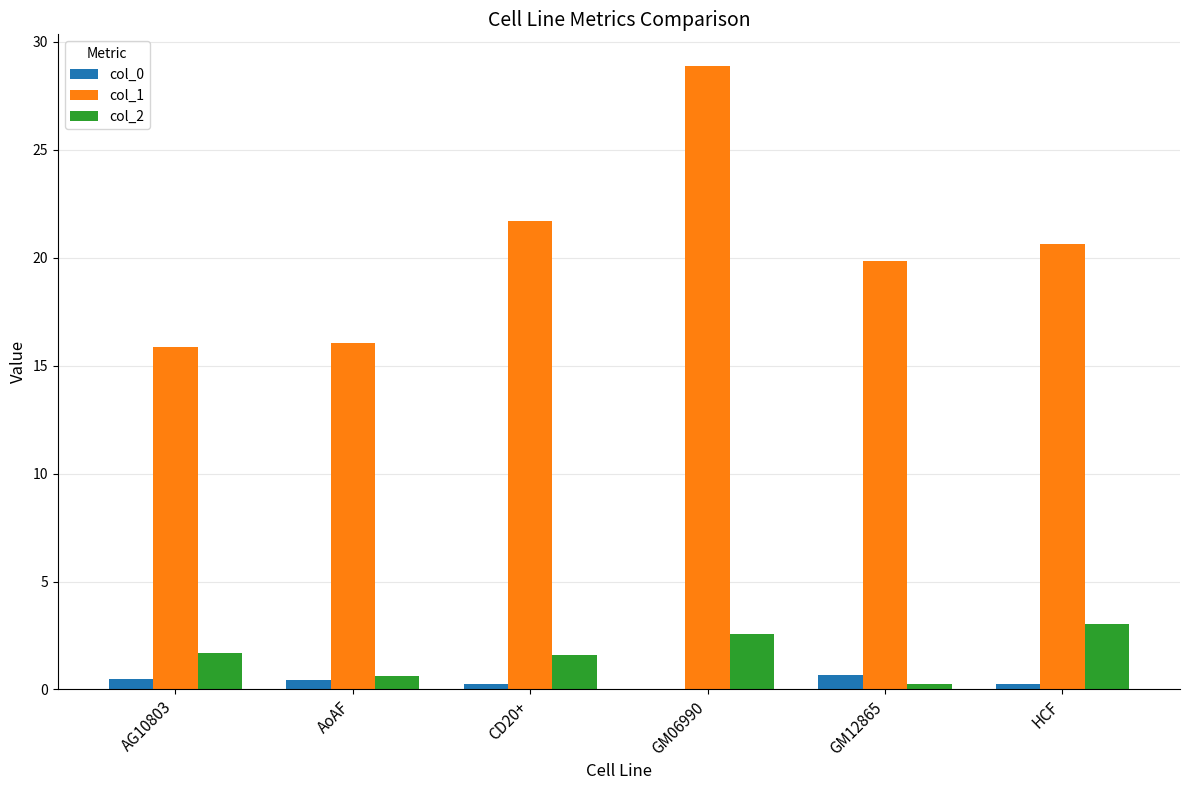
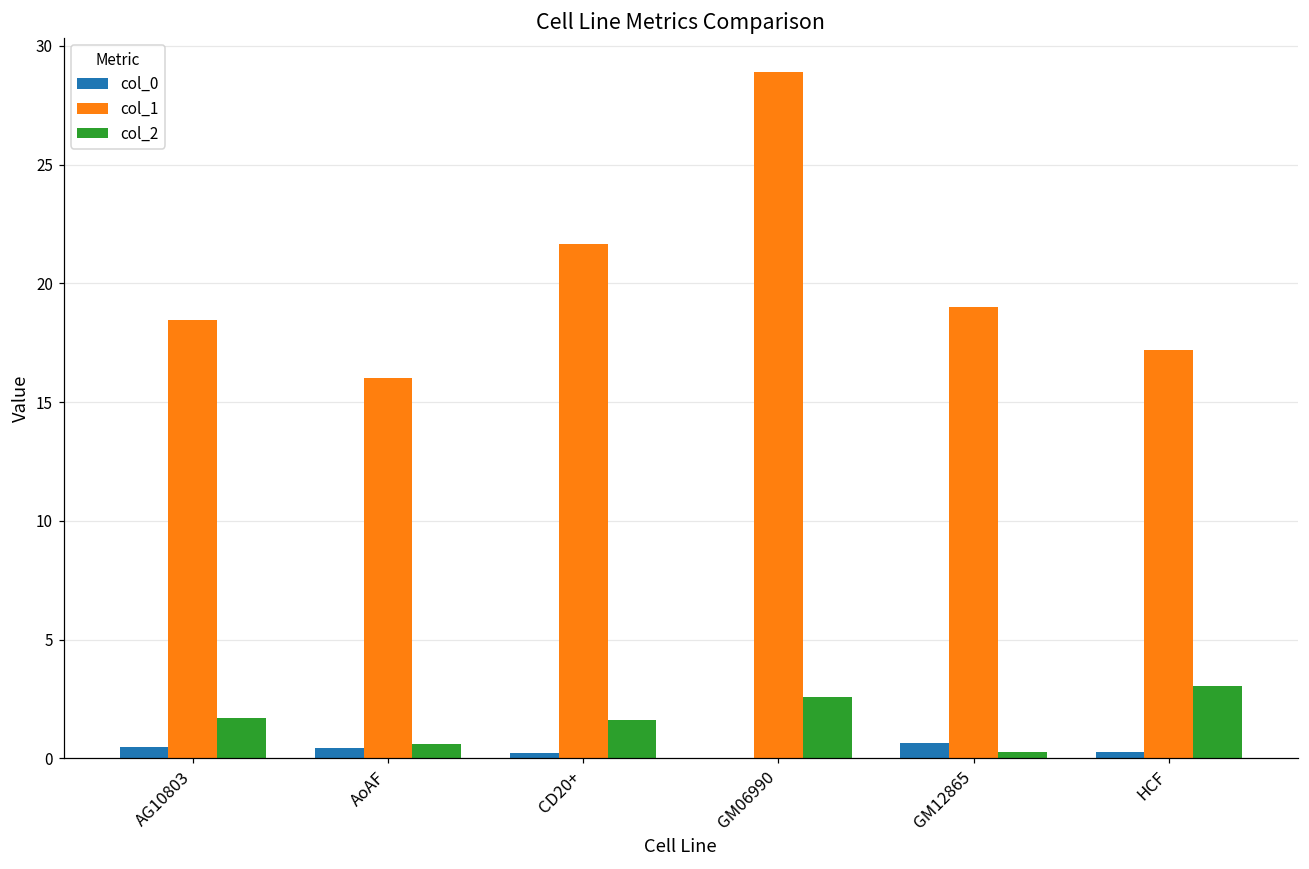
col_1, AG10803: 15.9 -> 18.5
col_1, GM12865: 19.8 -> 19.0
col_1, HCF: 20.6 -> 17.2
